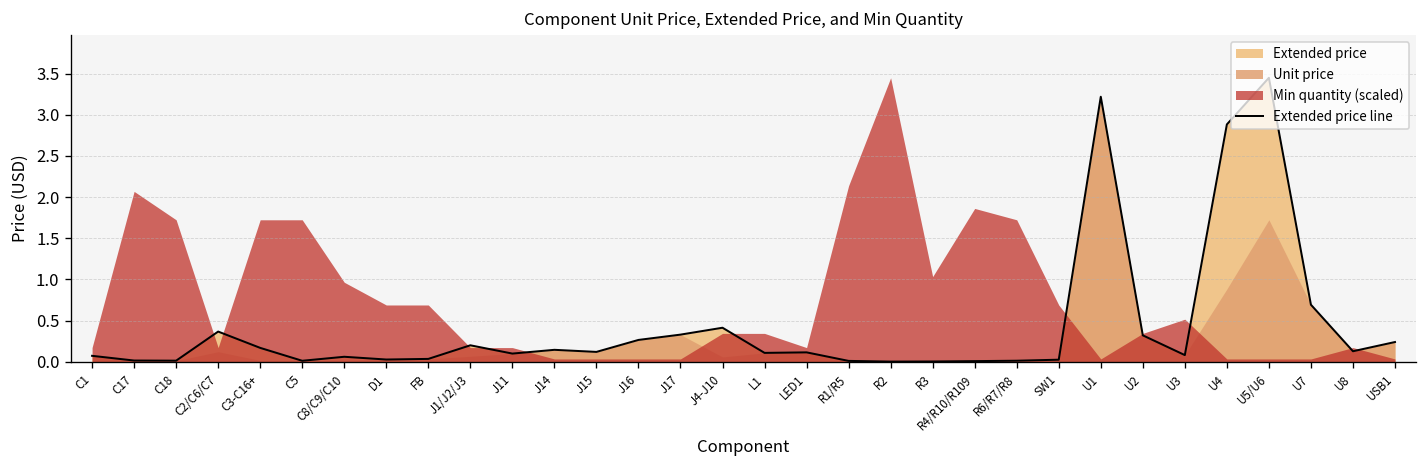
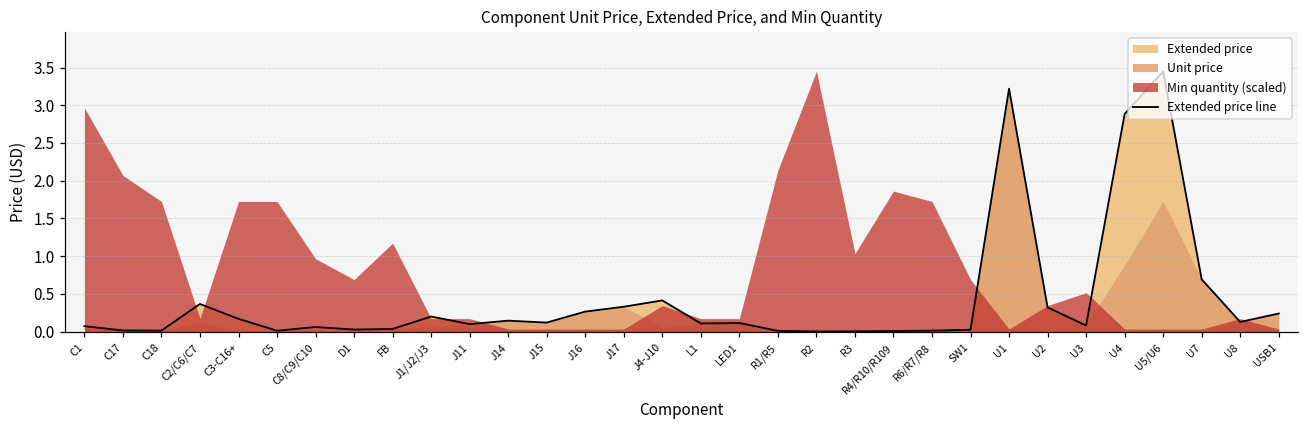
Min quantity (scaled), C1: 0.2 -> 3.0
Min quantity (scaled), FB: 0.7 -> 1.2
Min quantity (scaled), L1: 0.3 -> 0.2
